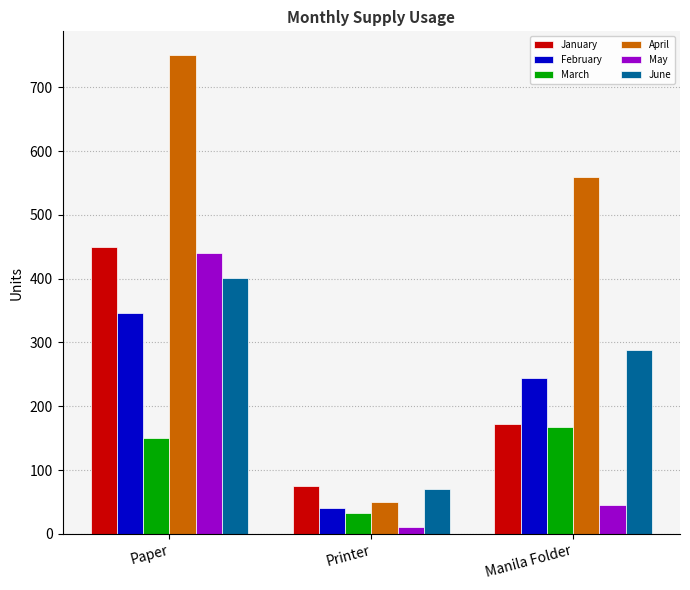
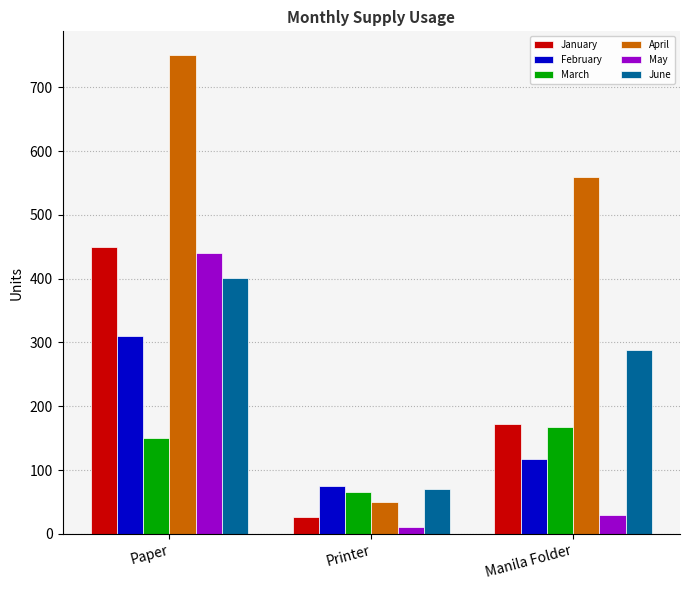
February, Paper: 350 -> 310
January, Printer: 80 -> 30
February, Printer: 40 -> 80
March, Printer: 30 -> 70
February, Manila Folder: 240 -> 120
May, Manila Folder: 50 -> 30
